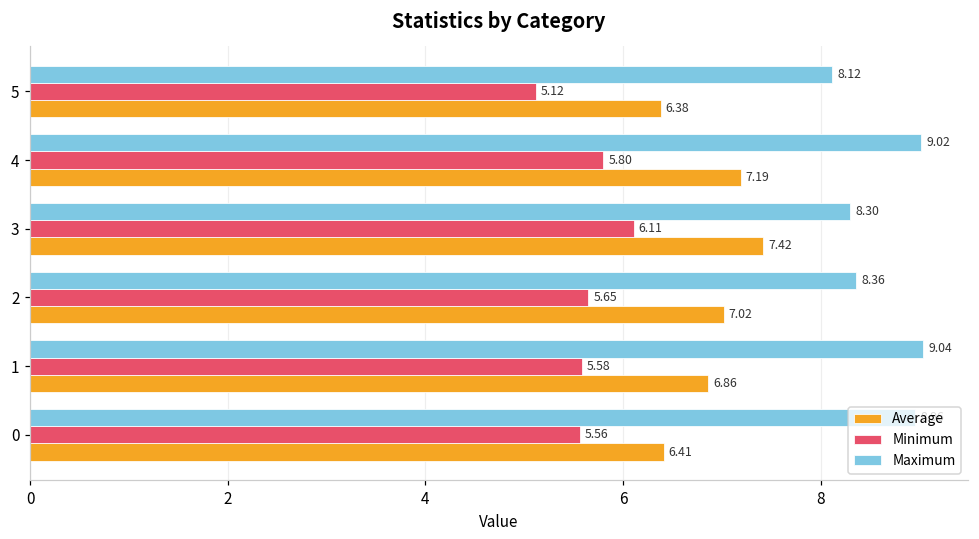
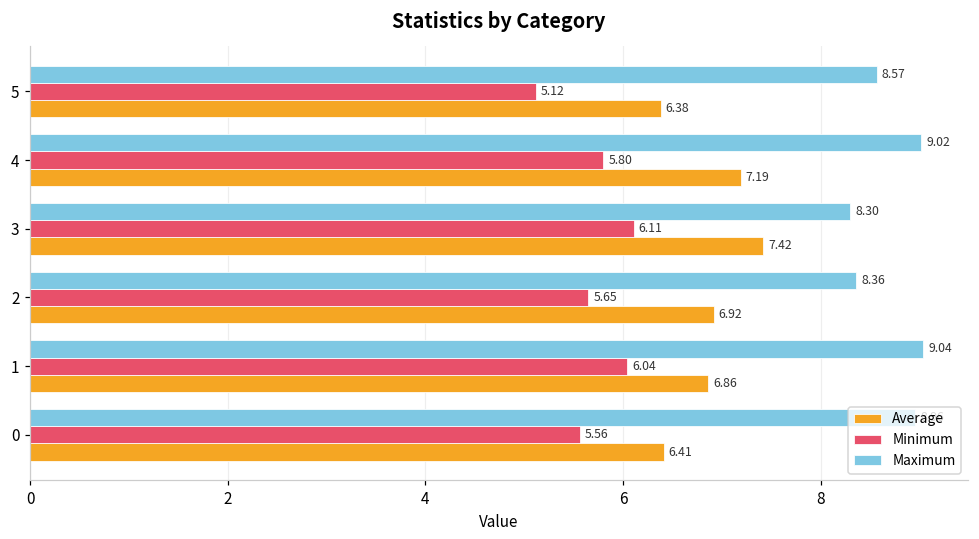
Maximum, 5: 8.12 -> 8.57
Average, 2: 7.02 -> 6.92
Minimum, 1: 5.58 -> 6.04
